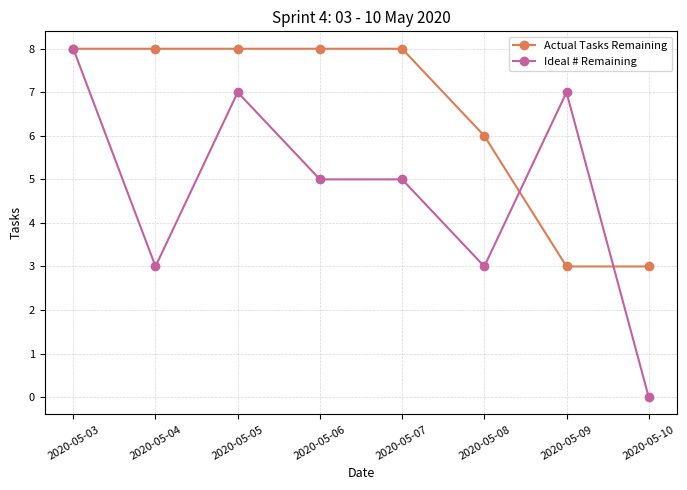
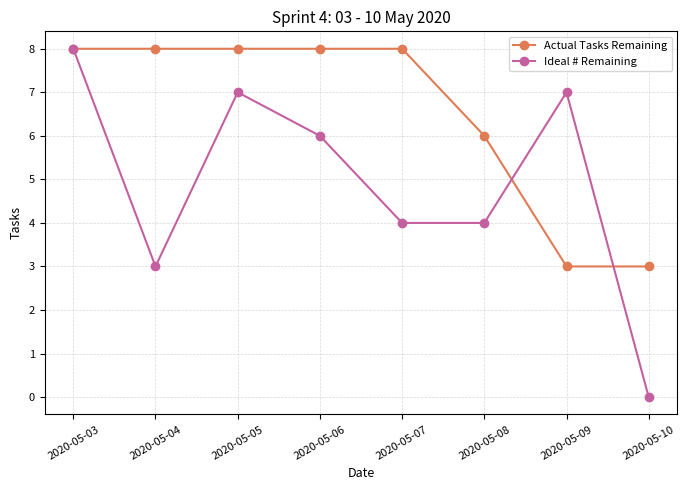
Ideal # Remaining, 2020-05-06: 5 -> 6
Ideal # Remaining, 2020-05-07: 5 -> 4
Ideal # Remaining, 2020-05-08: 3 -> 4
